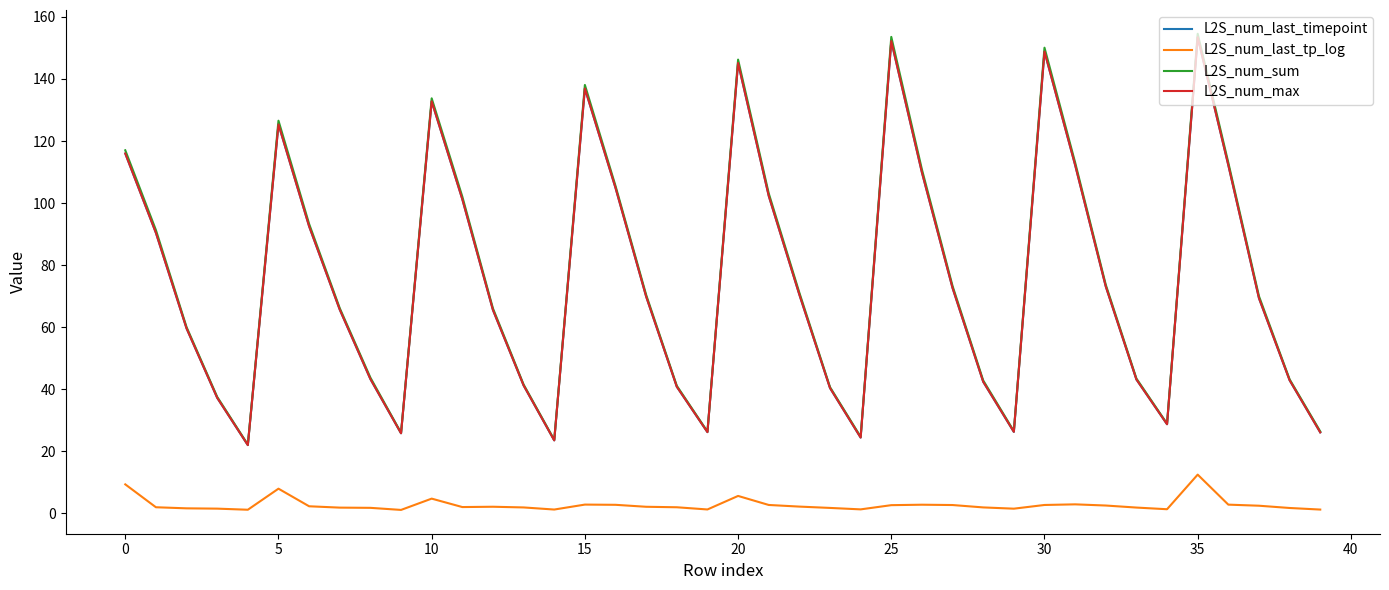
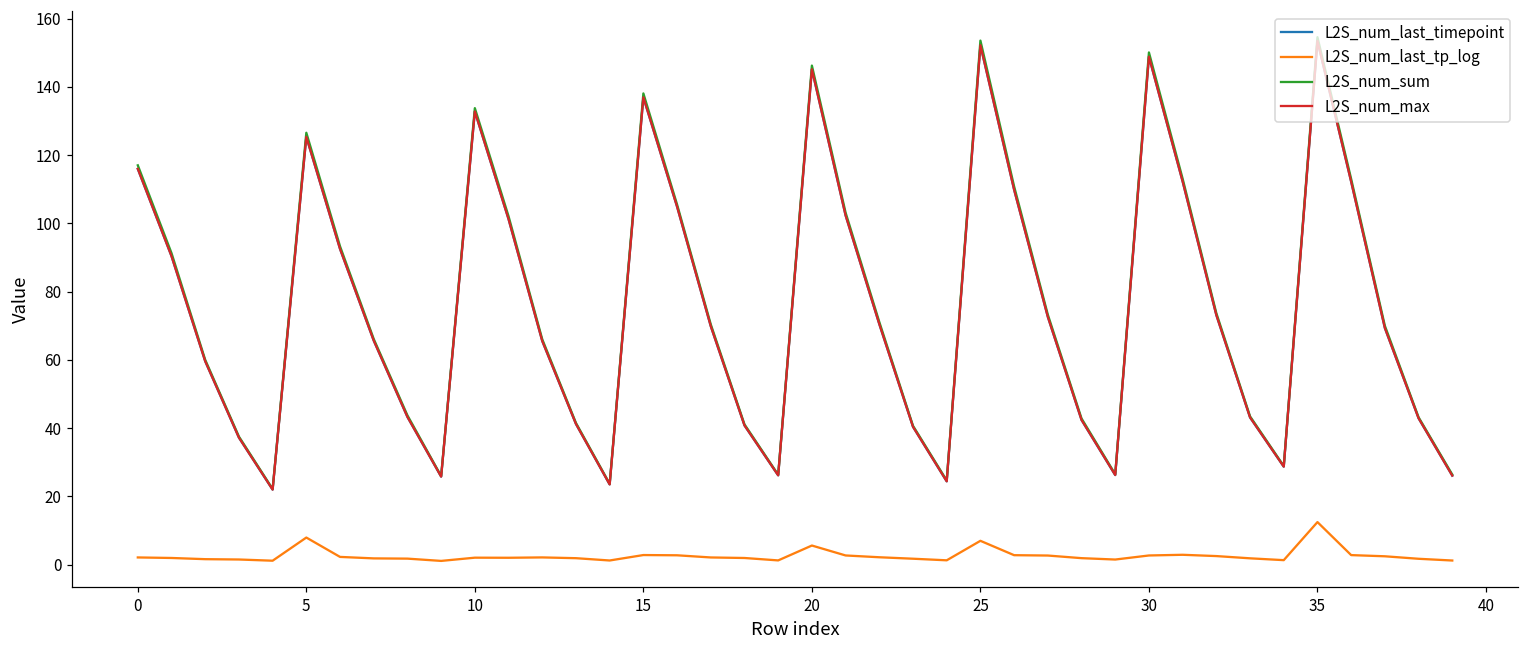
L2S_num_last_tp_log, 0: 9 -> 2
L2S_num_last_tp_log, 10: 5 -> 2
L2S_num_last_tp_log, 25: 3 -> 7
